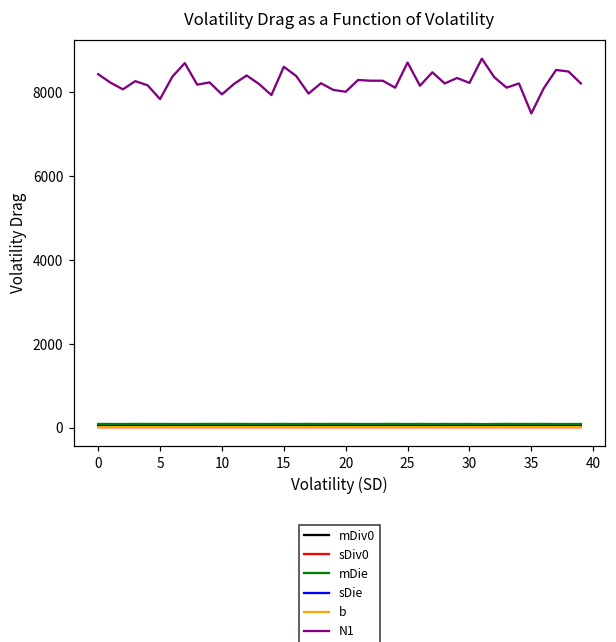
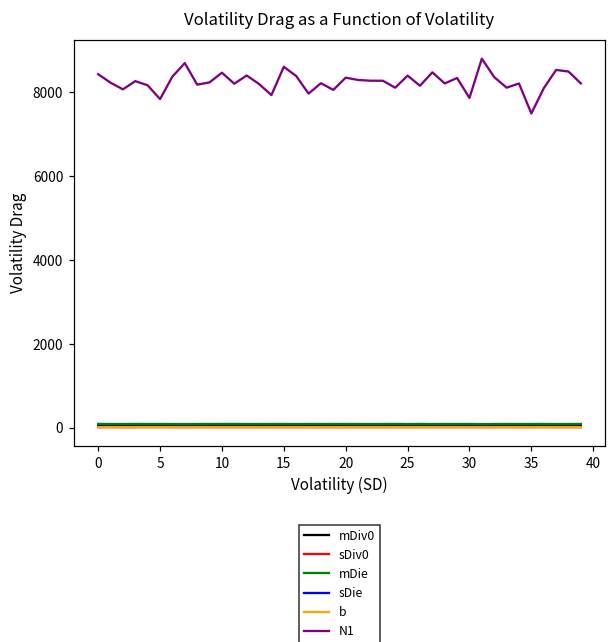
N1, 10: 7900 -> 8500
N1, 20: 8000 -> 8300
N1, 25: 8700 -> 8400
N1, 30: 8200 -> 7900
